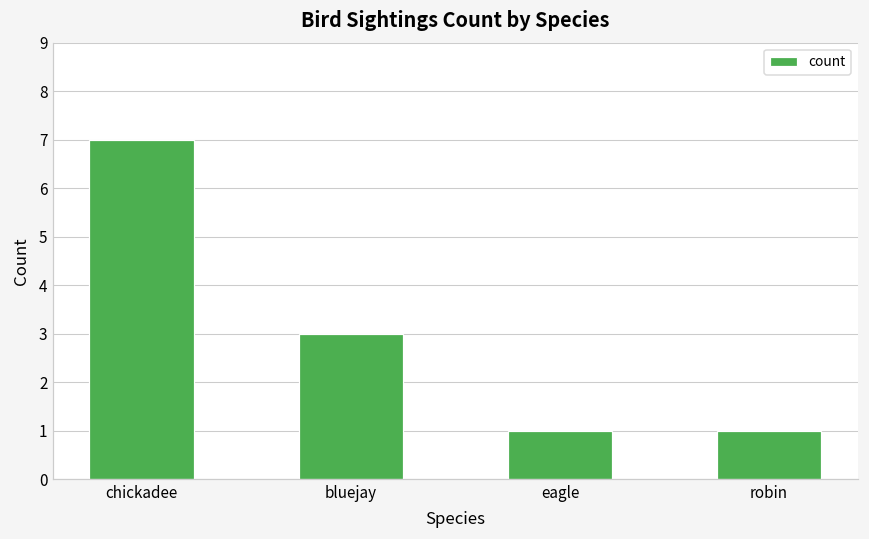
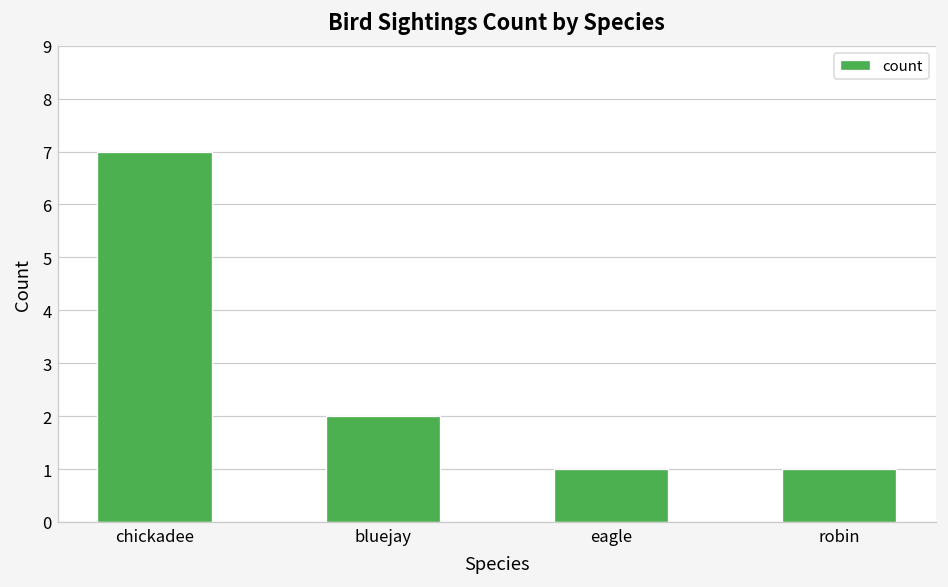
bluejay: 3 -> 2
